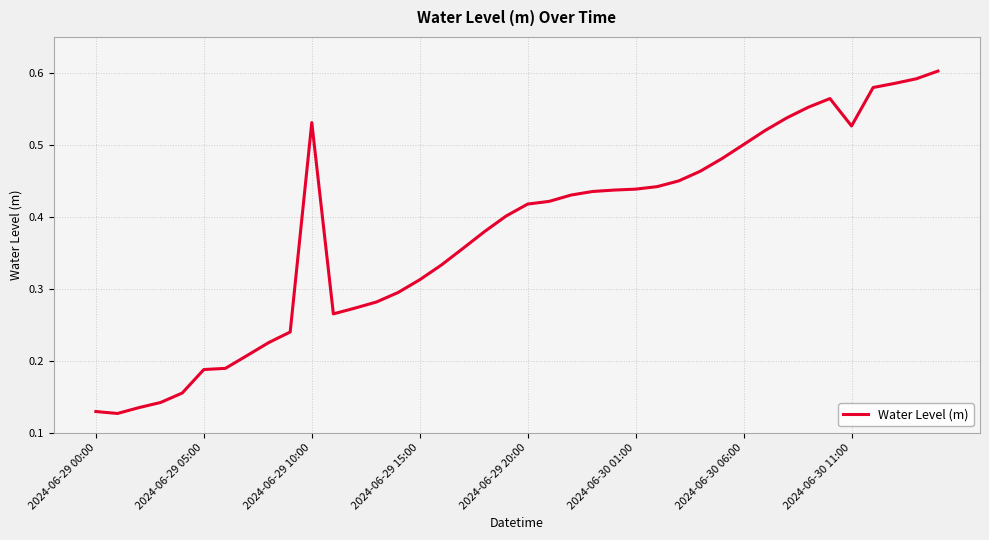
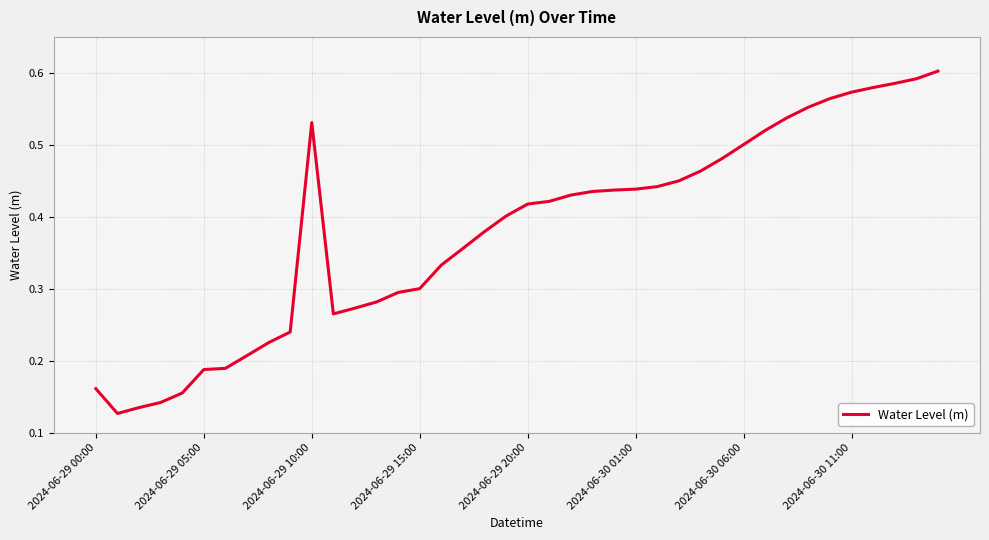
2024-06-29 00:00: 0.13 -> 0.16
2024-06-29 15:00: 0.31 -> 0.30
2024-06-30 11:00: 0.53 -> 0.57
